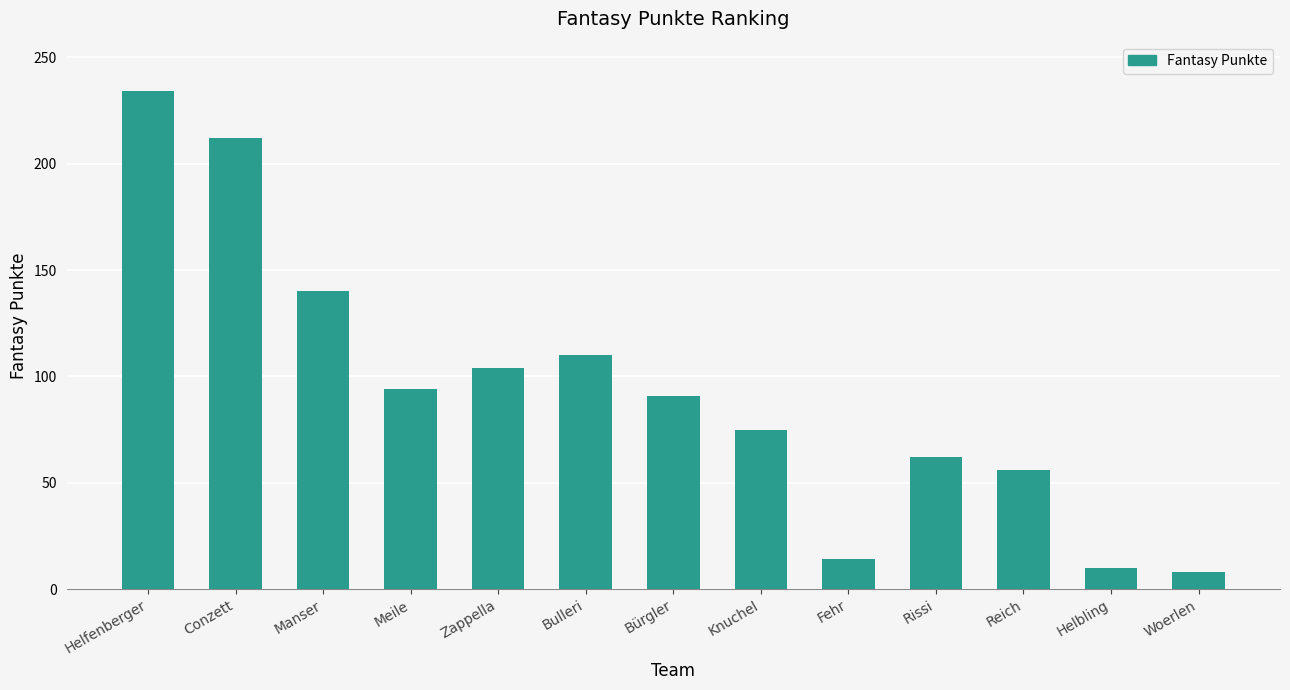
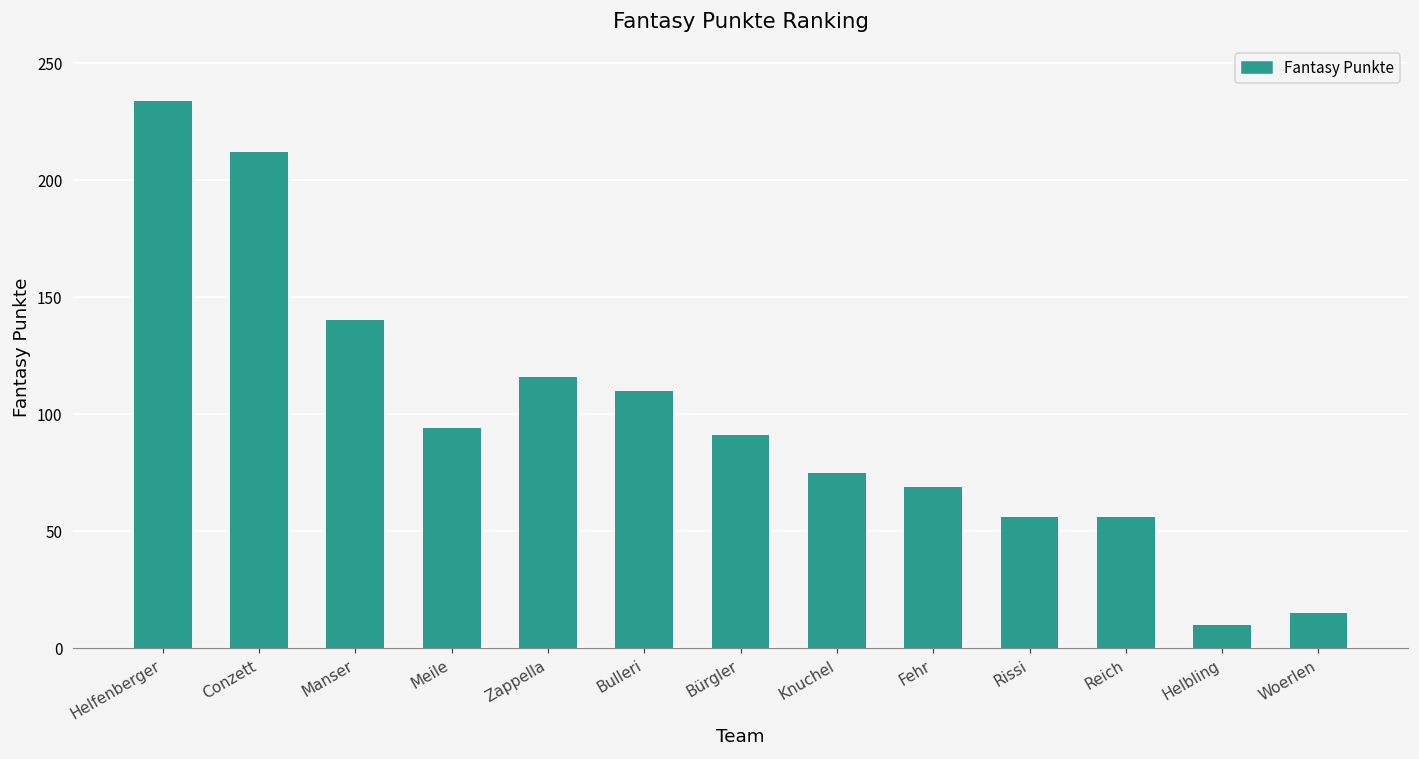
Zappella: 104 -> 116
Fehr: 14 -> 69
Rissi: 62 -> 56
Woerlen: 8 -> 15
